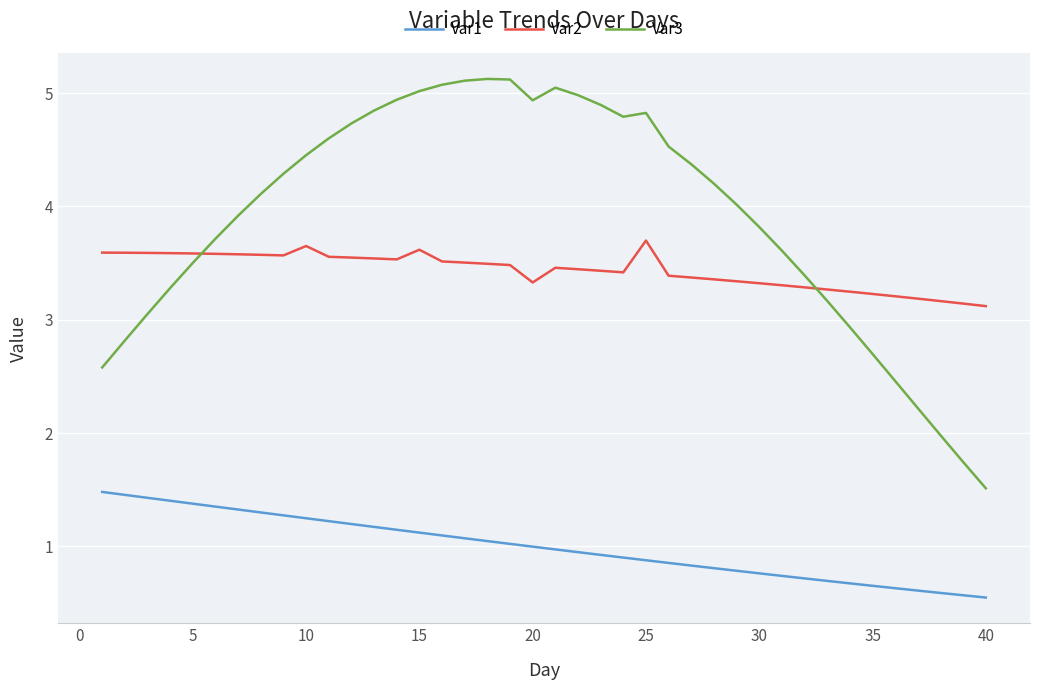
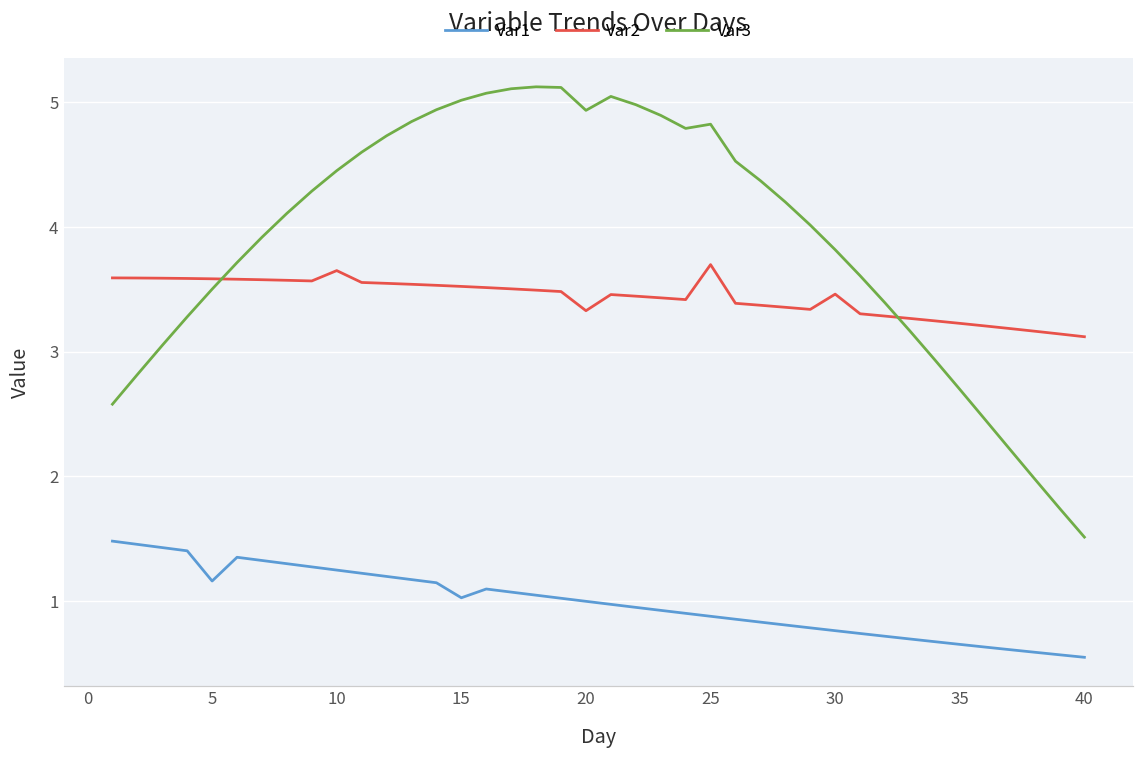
Var1, 5: 1.38 -> 1.16
Var1, 15: 1.12 -> 1.03
Var2, 15: 3.62 -> 3.52
Var2, 30: 3.32 -> 3.46
